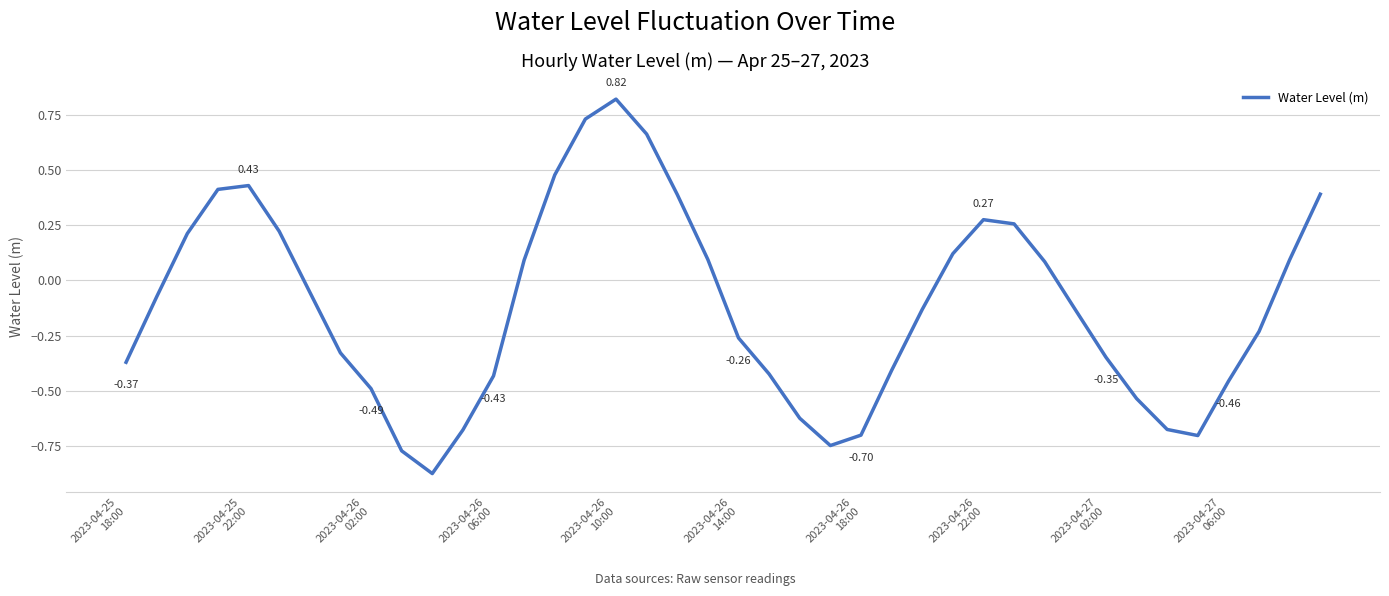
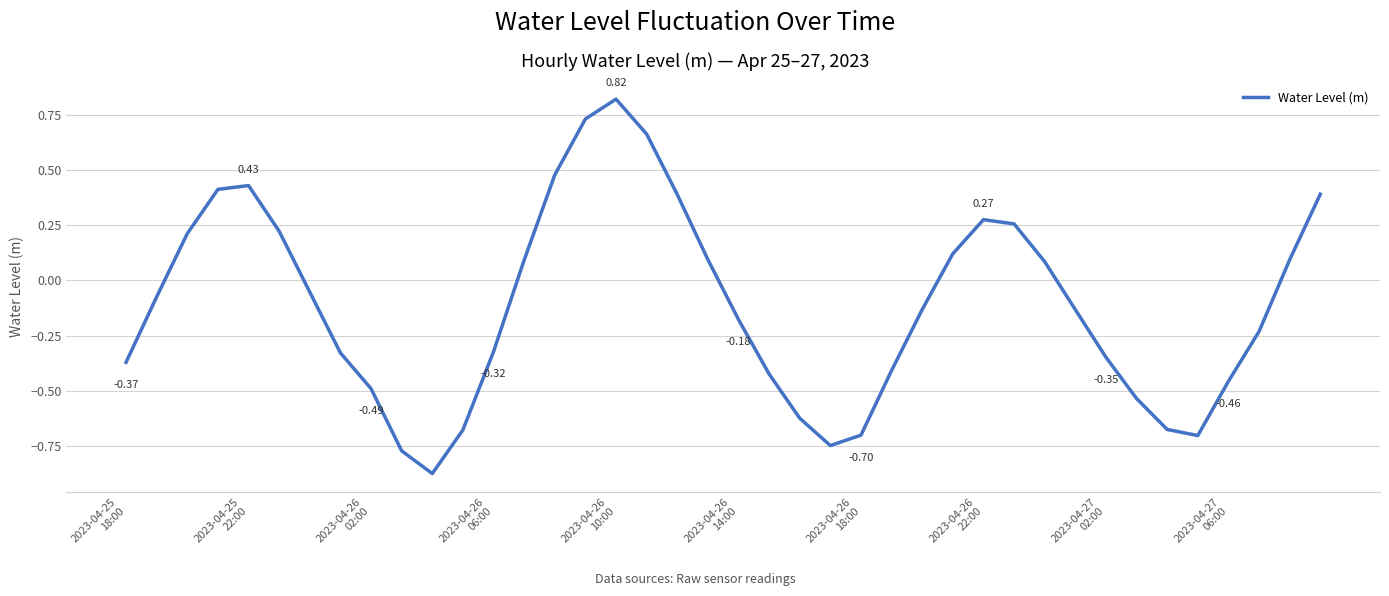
2023-04-26 06:00: -0.43 -> -0.32
2023-04-26 14:00: -0.26 -> -0.18
